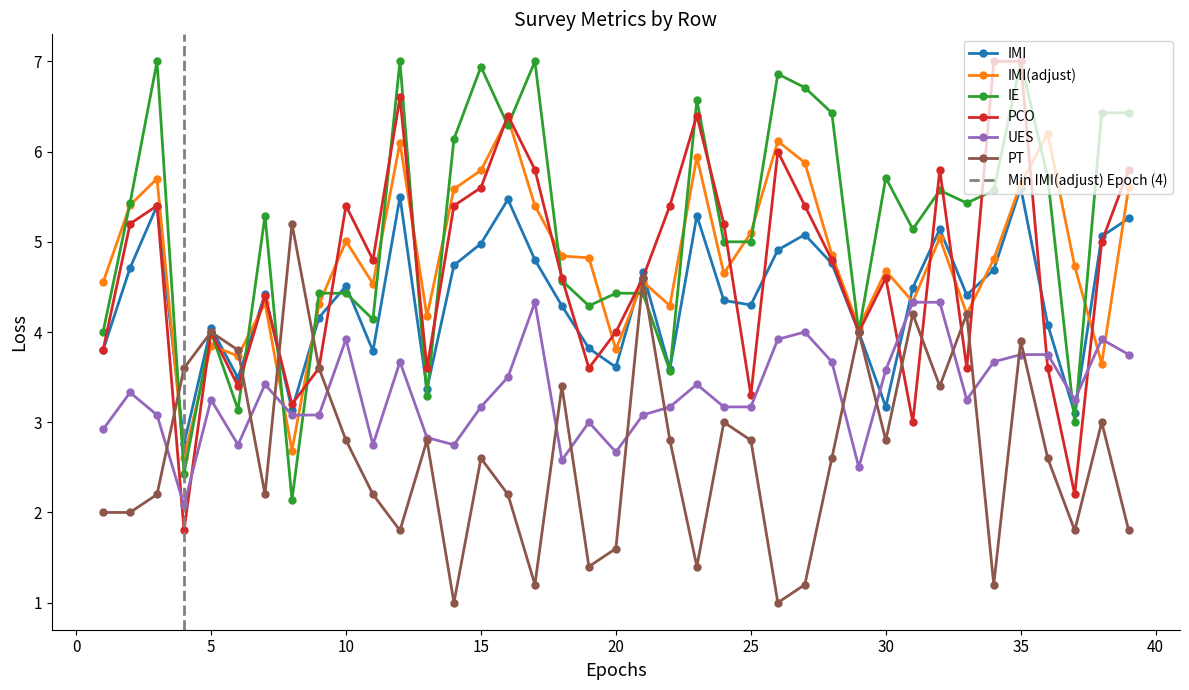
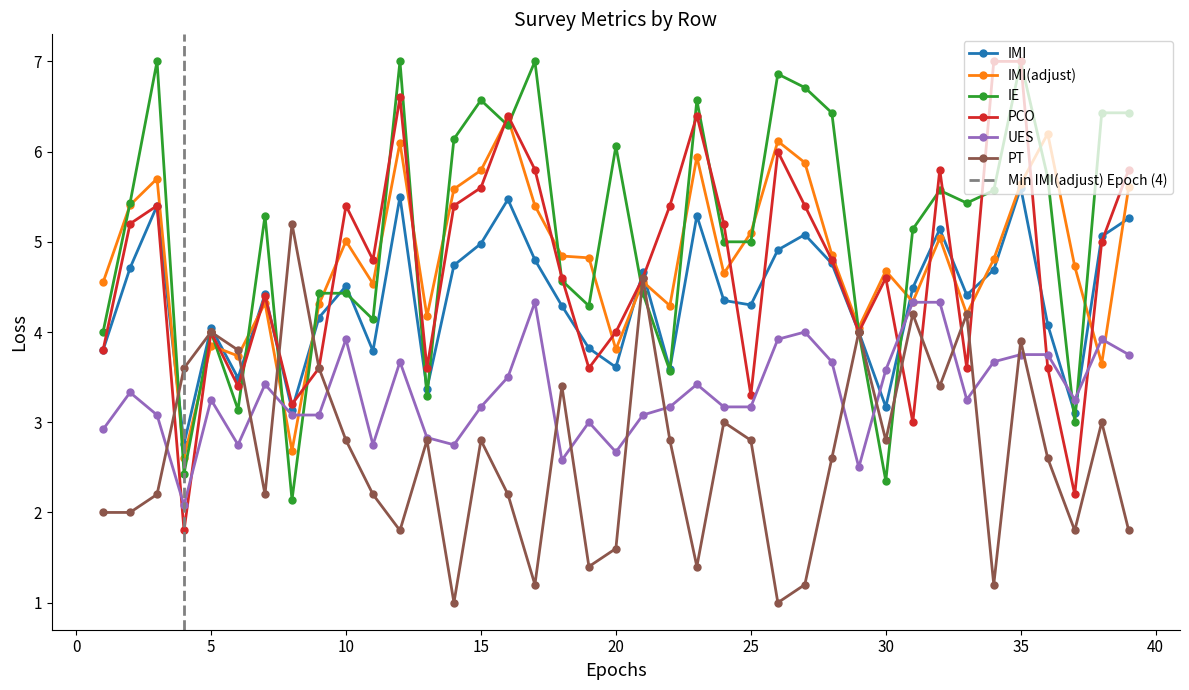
IE, 15: 6.9 -> 6.6
PT, 15: 2.6 -> 2.8
IE, 20: 4.4 -> 6.1
IE, 30: 5.7 -> 2.4
